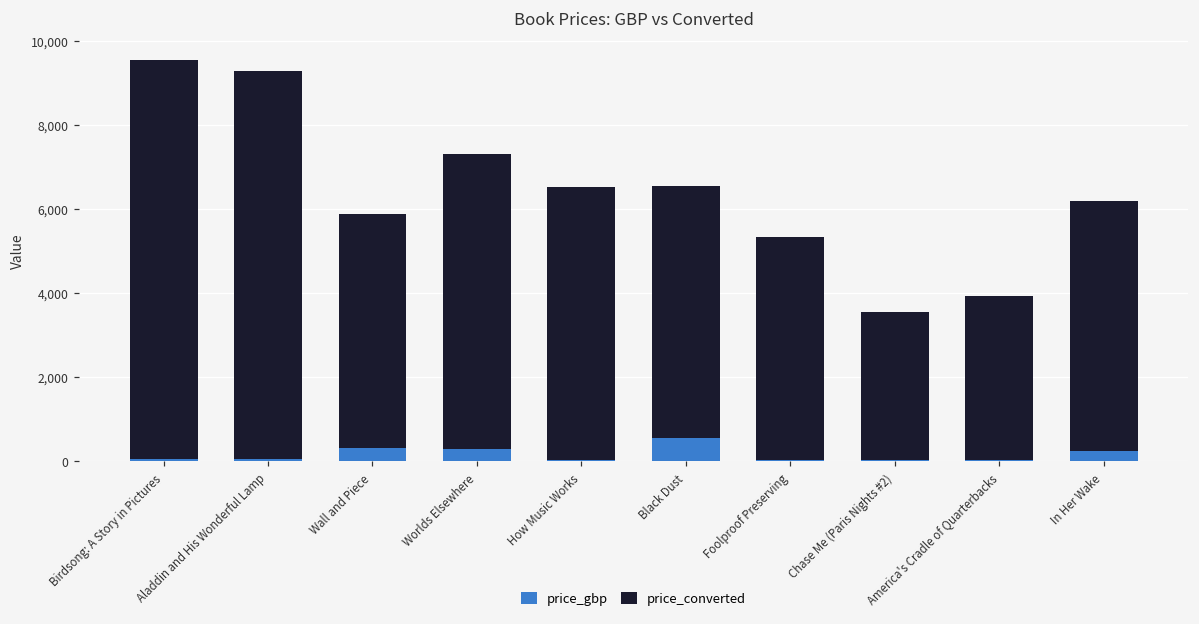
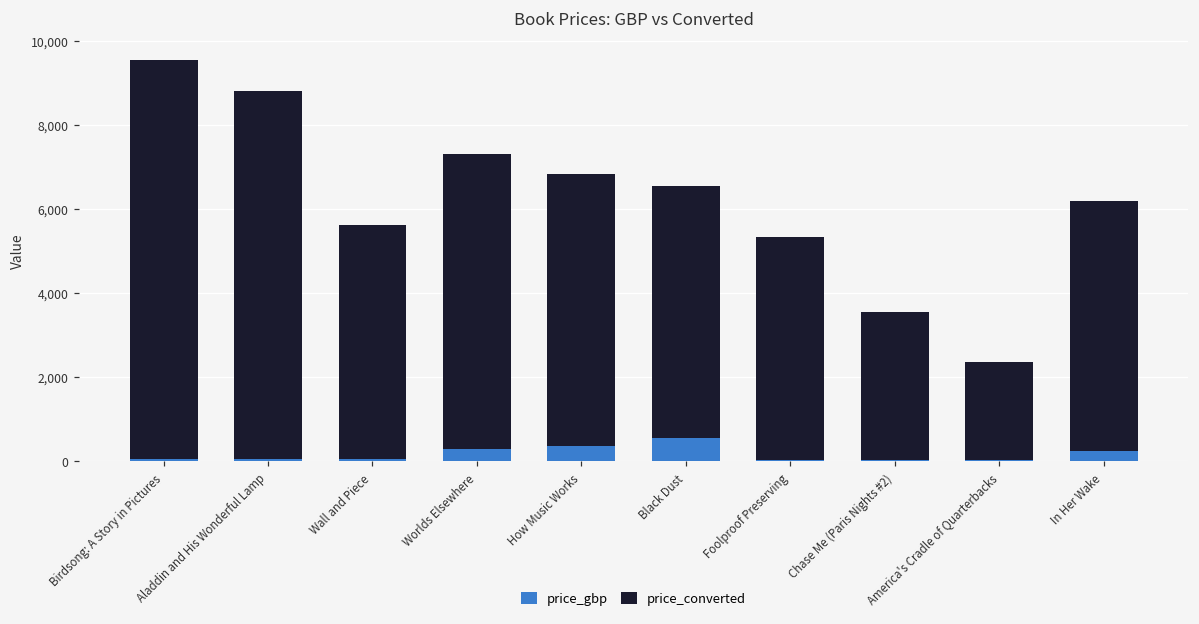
price_converted, Aladdin and His Wonderful Lamp: 9,200 -> 8,800
price_gbp, Wall and Piece: 300 -> 0
price_gbp, How Music Works: 0 -> 400
price_converted, America's Cradle of Quarterbacks: 3,900 -> 2,300
